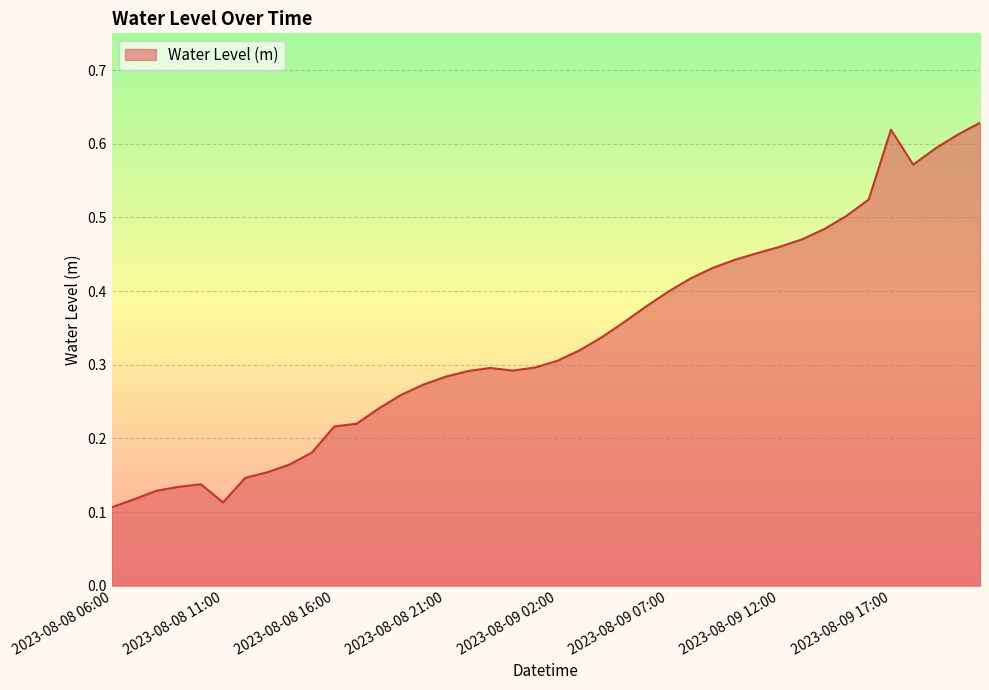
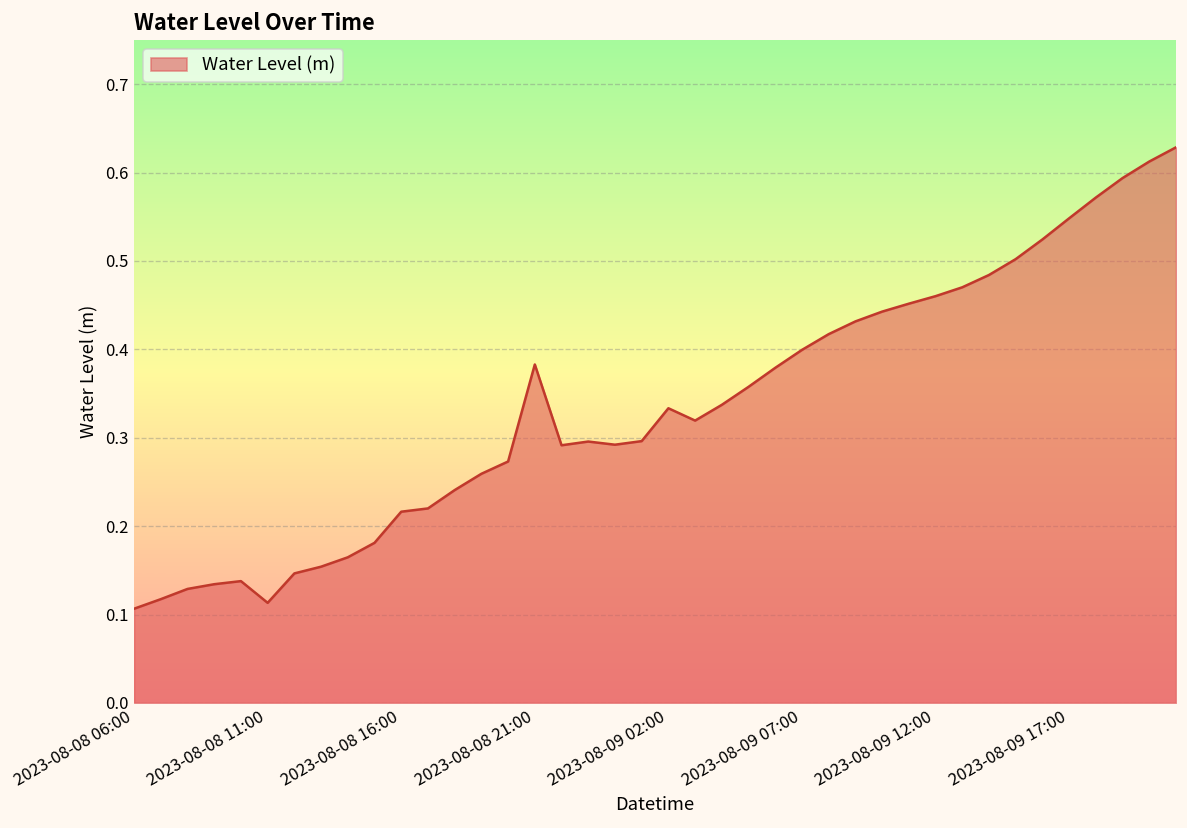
2023-08-08 21:00: 0.28 -> 0.38
2023-08-09 02:00: 0.31 -> 0.33
2023-08-09 17:00: 0.62 -> 0.55
